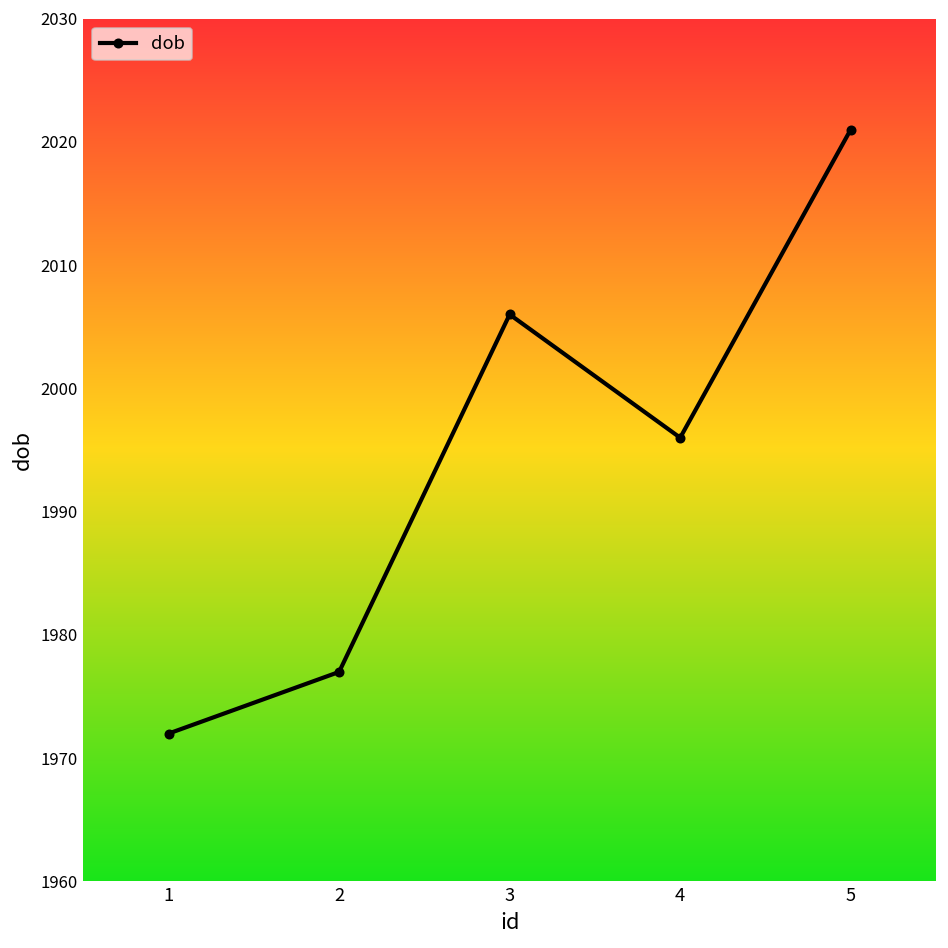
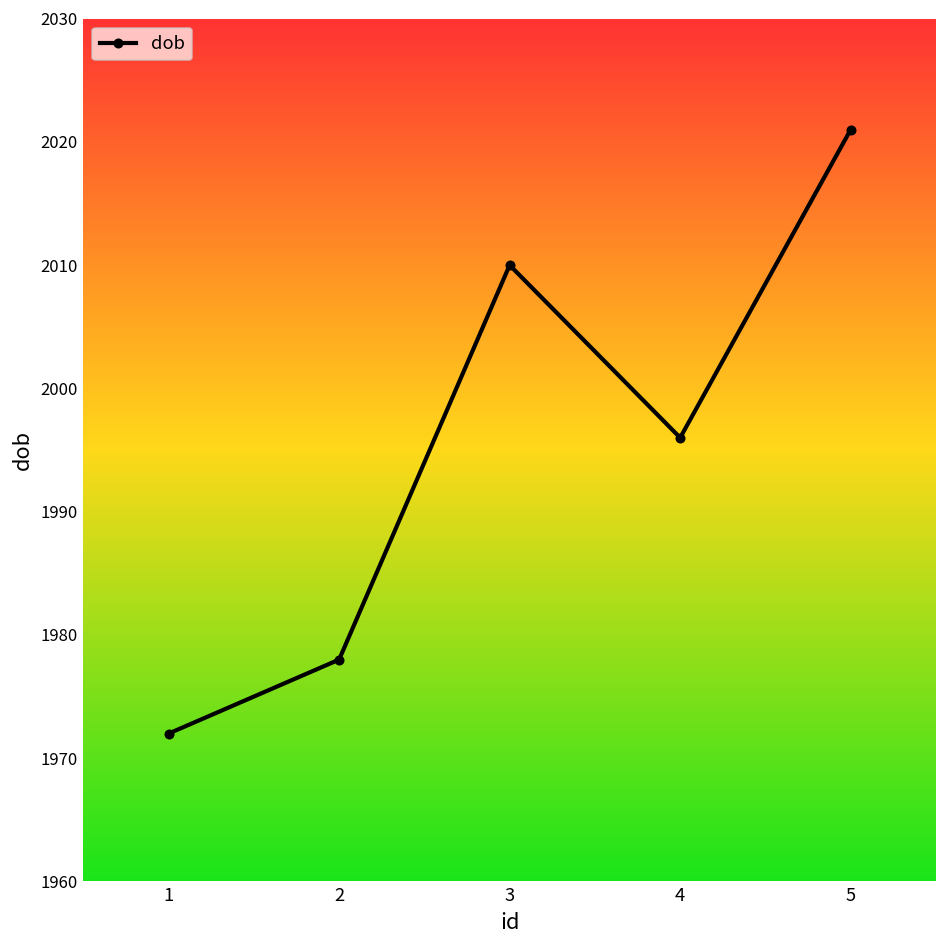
2: 1977 -> 1978
3: 2006 -> 2010
